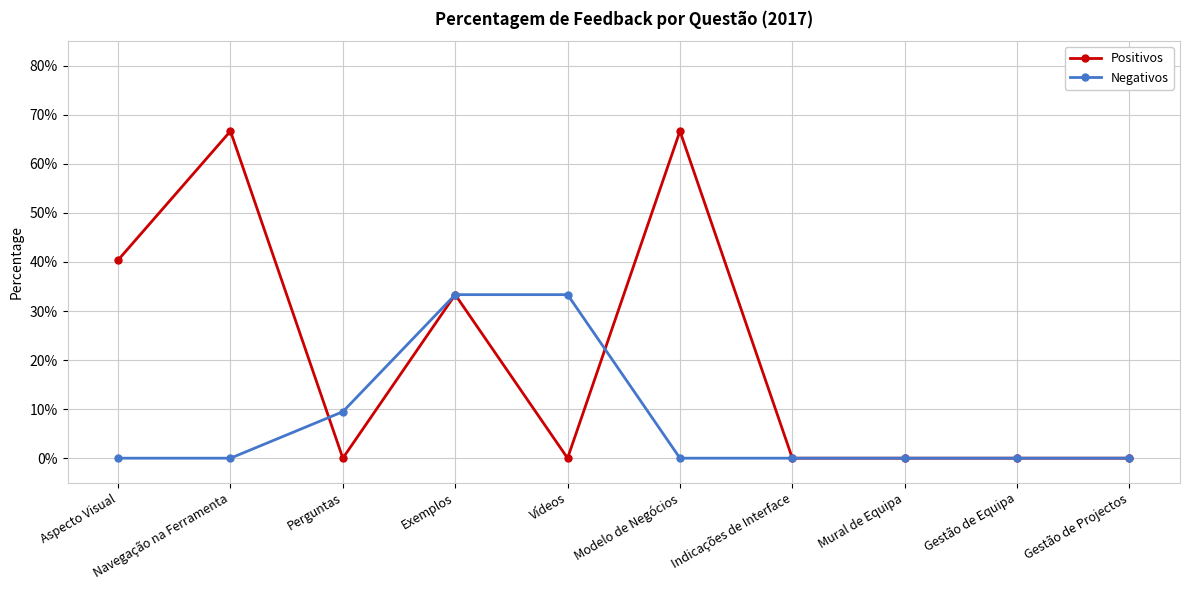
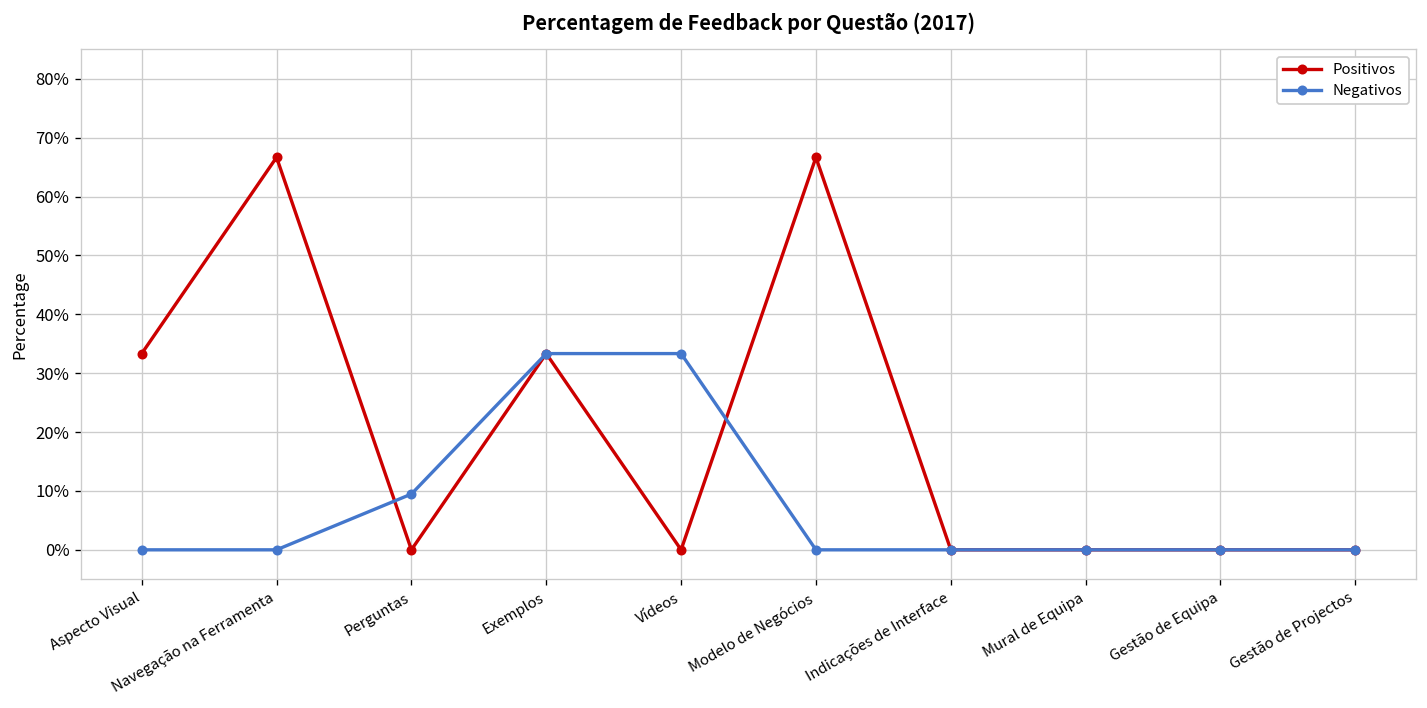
Positivos, Aspecto Visual: 40% -> 33%
